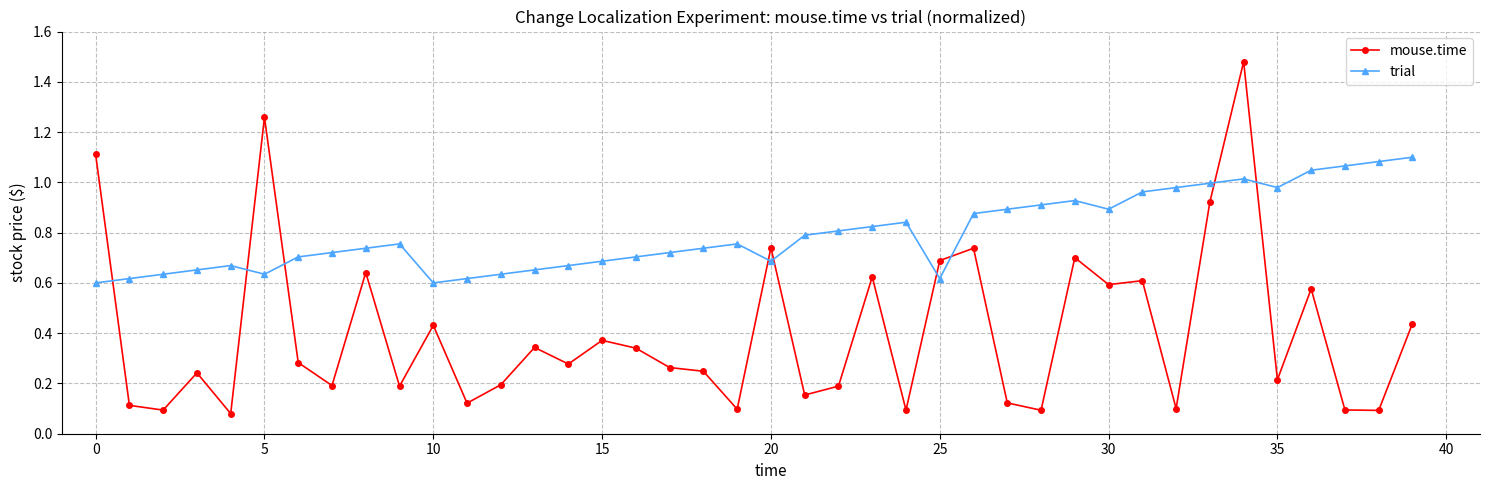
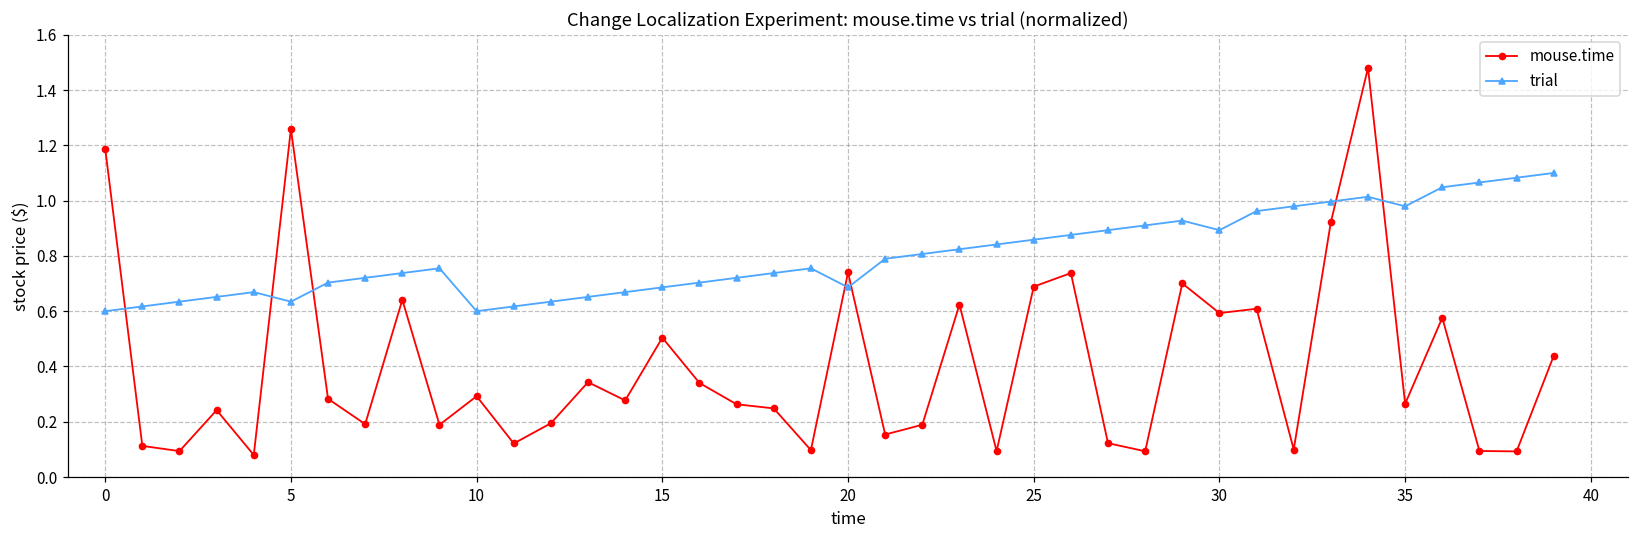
mouse.time, 0: 1.11 -> 1.19
mouse.time, 10: 0.43 -> 0.29
mouse.time, 15: 0.37 -> 0.50
trial, 25: 0.62 -> 0.86
mouse.time, 35: 0.21 -> 0.27
